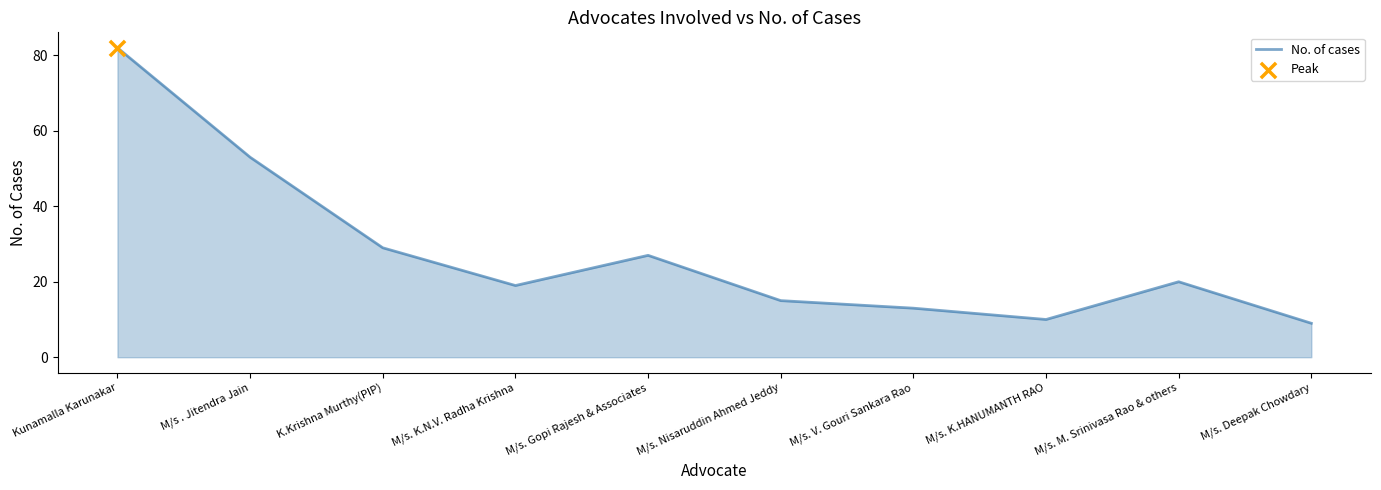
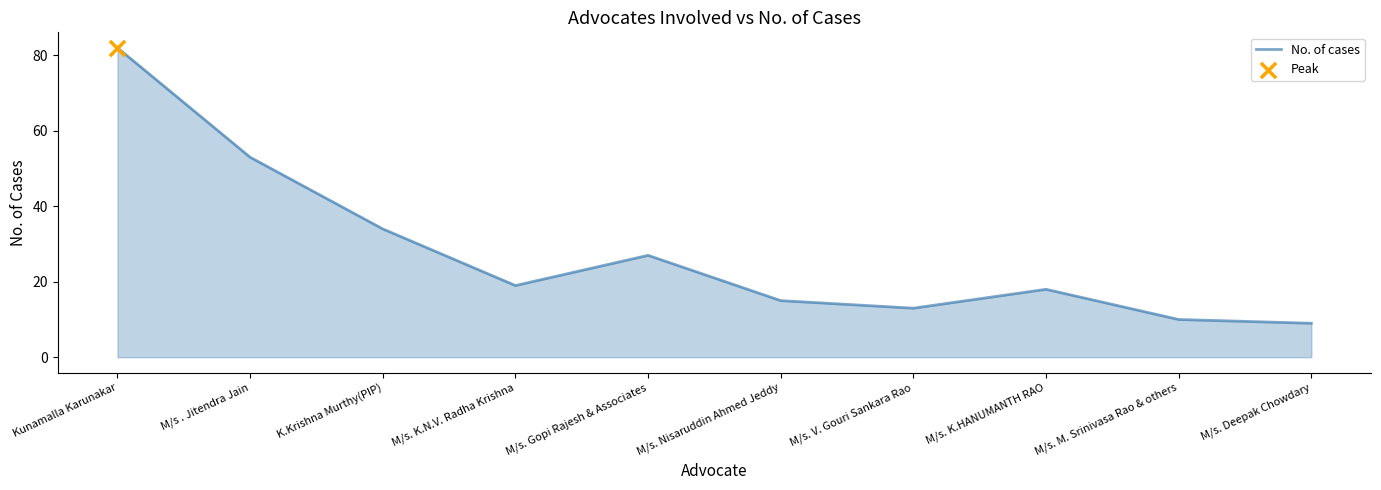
No. of cases, K.Krishna Murthy(PIP): 29 -> 34
No. of cases, M/s. K.HANUMANTH RAO: 10 -> 18
No. of cases, M/s. M. Srinivasa Rao & others: 20 -> 10
